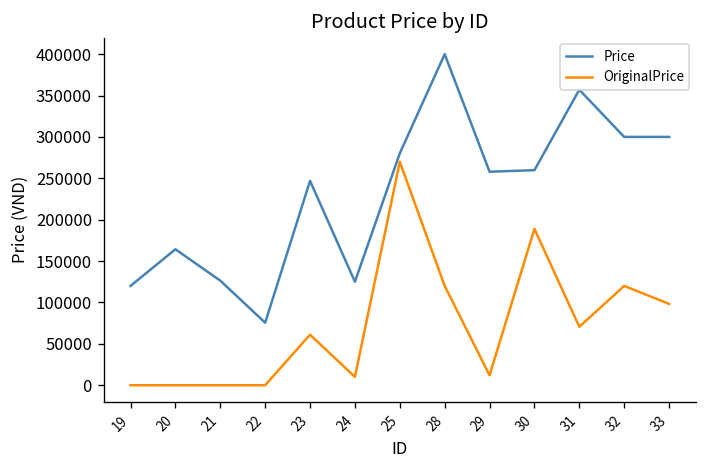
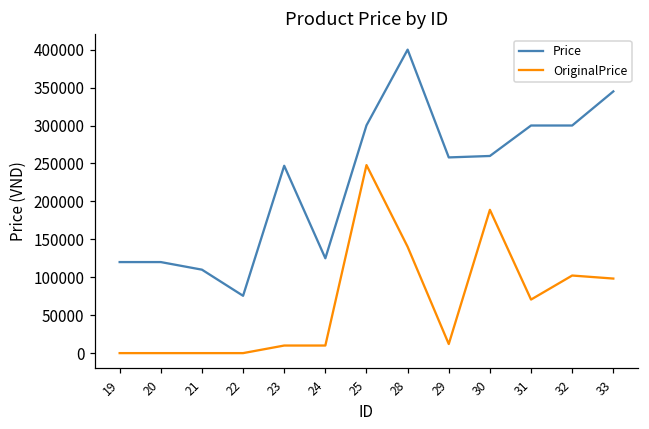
Price, 20: 160000 -> 120000
Price, 21: 130000 -> 110000
OriginalPrice, 23: 60000 -> 10000
Price, 25: 280000 -> 300000
OriginalPrice, 25: 270000 -> 250000
OriginalPrice, 28: 120000 -> 140000
Price, 31: 360000 -> 300000
OriginalPrice, 32: 120000 -> 100000
Price, 33: 300000 -> 340000
